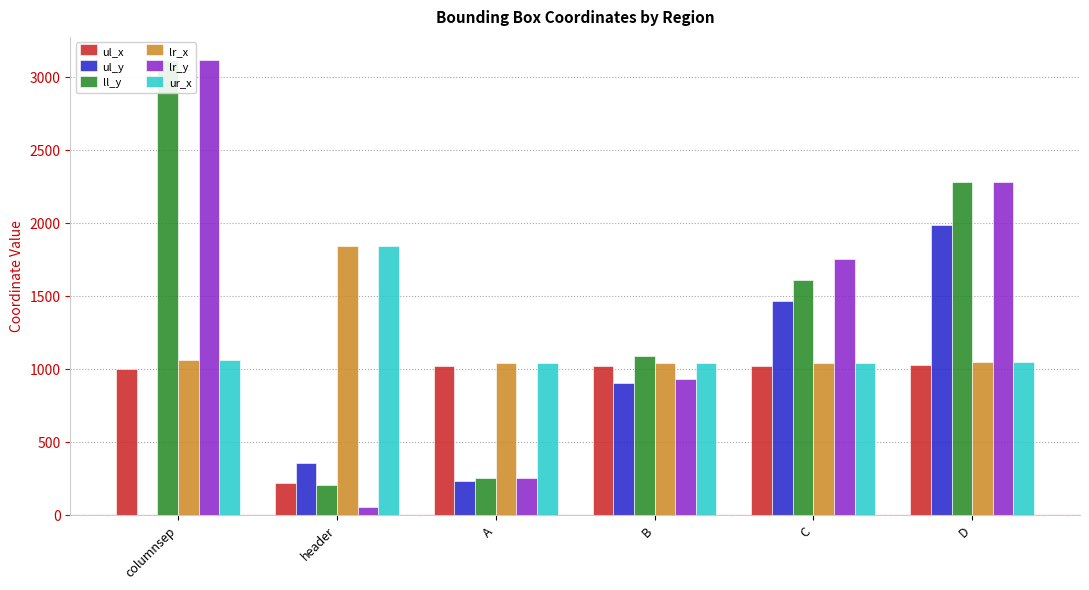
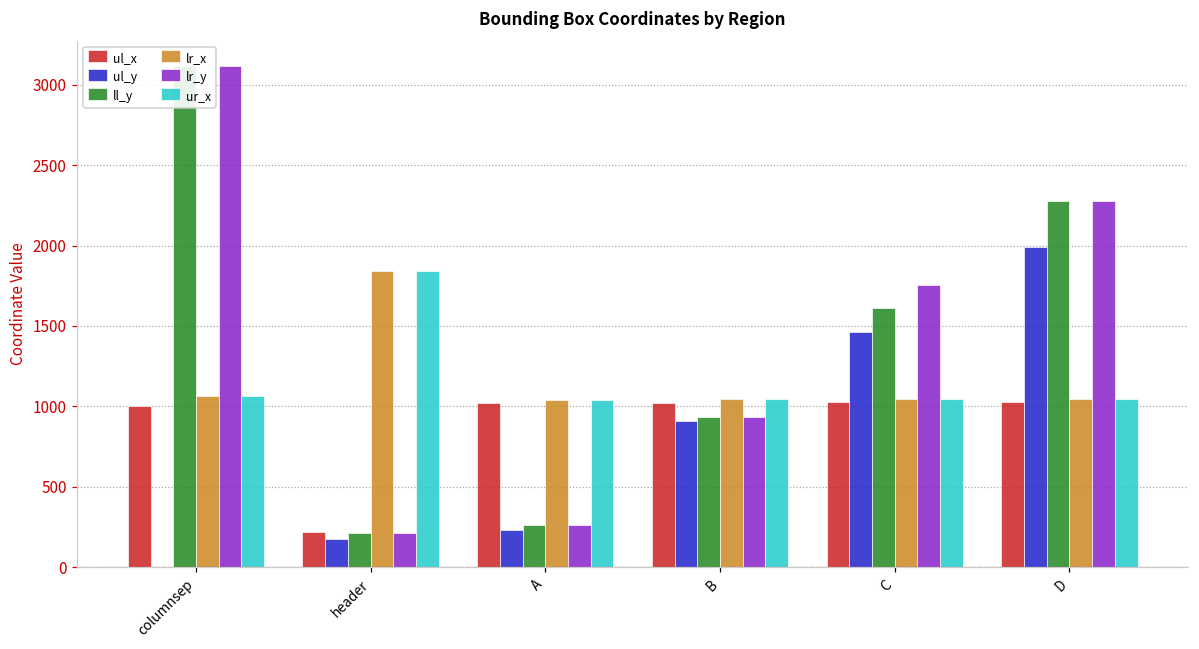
ul_y, header: 360 -> 170
lr_y, header: 60 -> 210
ll_y, B: 1090 -> 940
